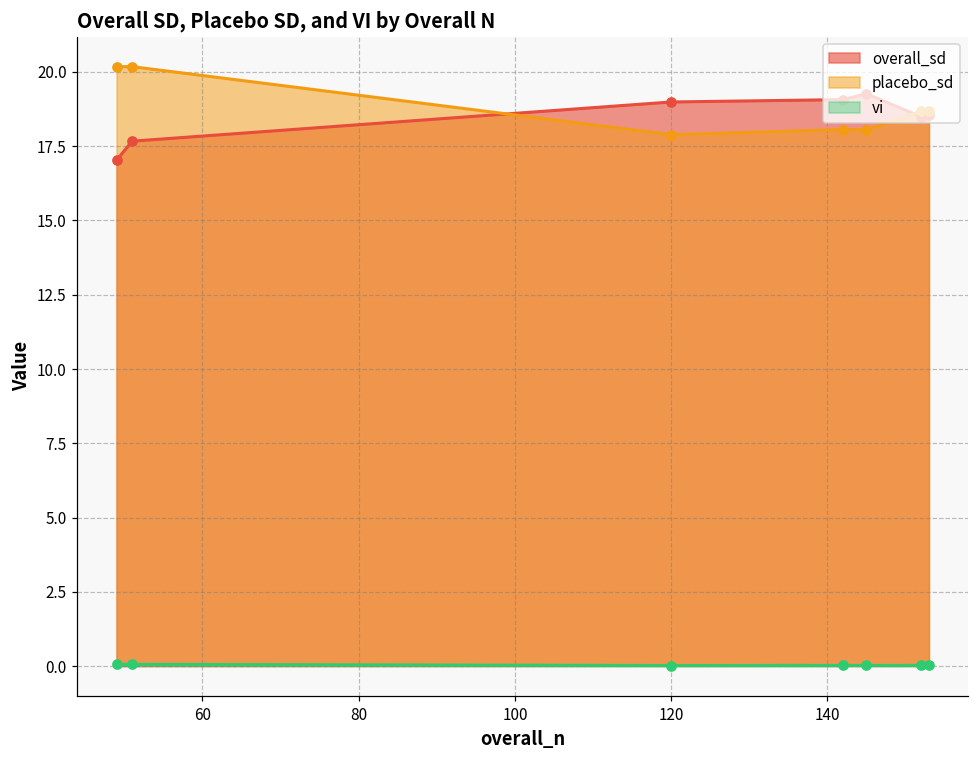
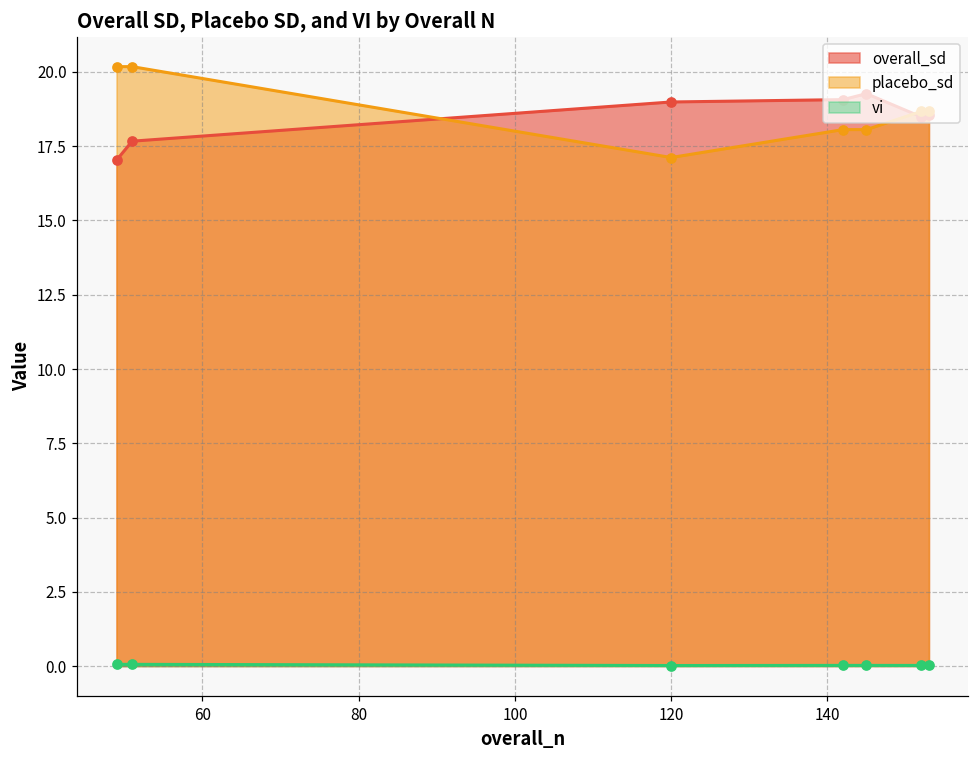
placebo_sd, 120: 17.9 -> 17.1
